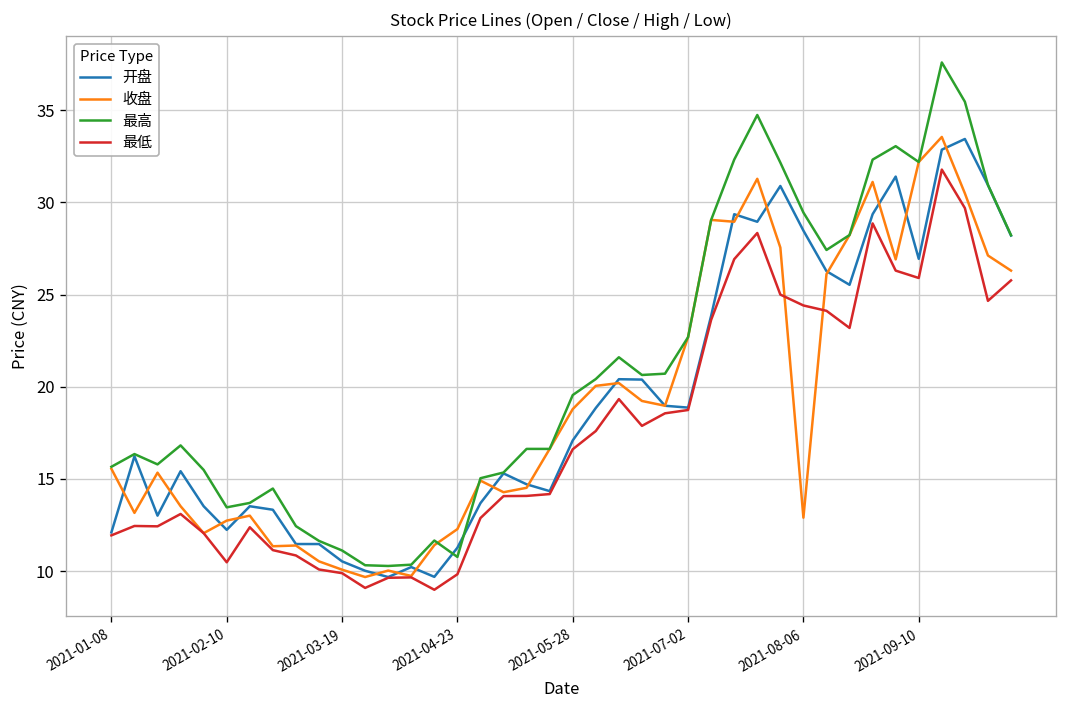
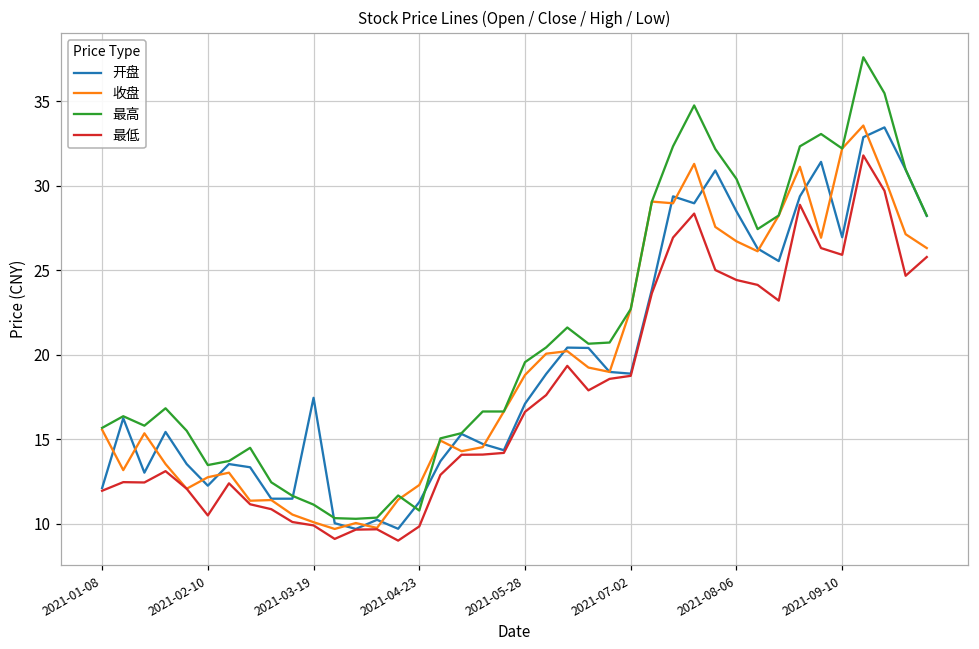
开盘, 2021-03-19: 10.5 -> 17.4
收盘, 2021-08-06: 12.9 -> 26.7
最高, 2021-08-06: 29.5 -> 30.4
